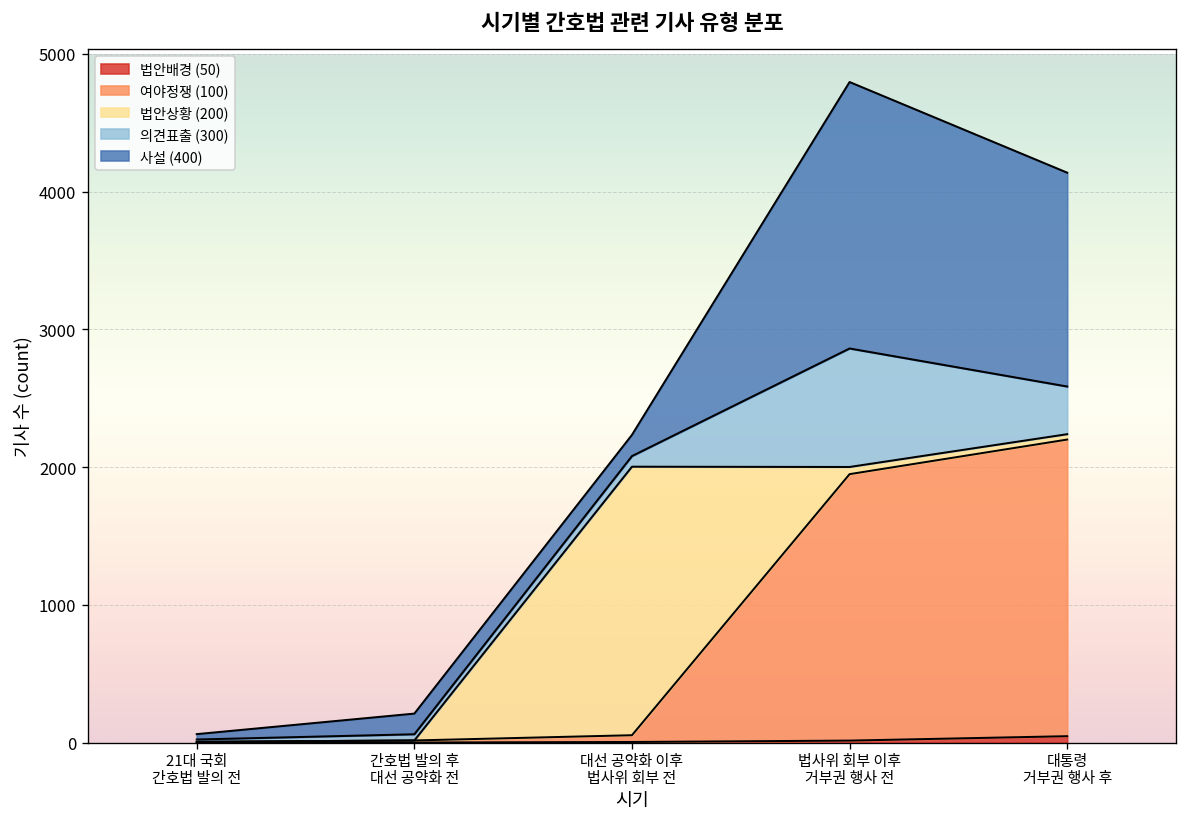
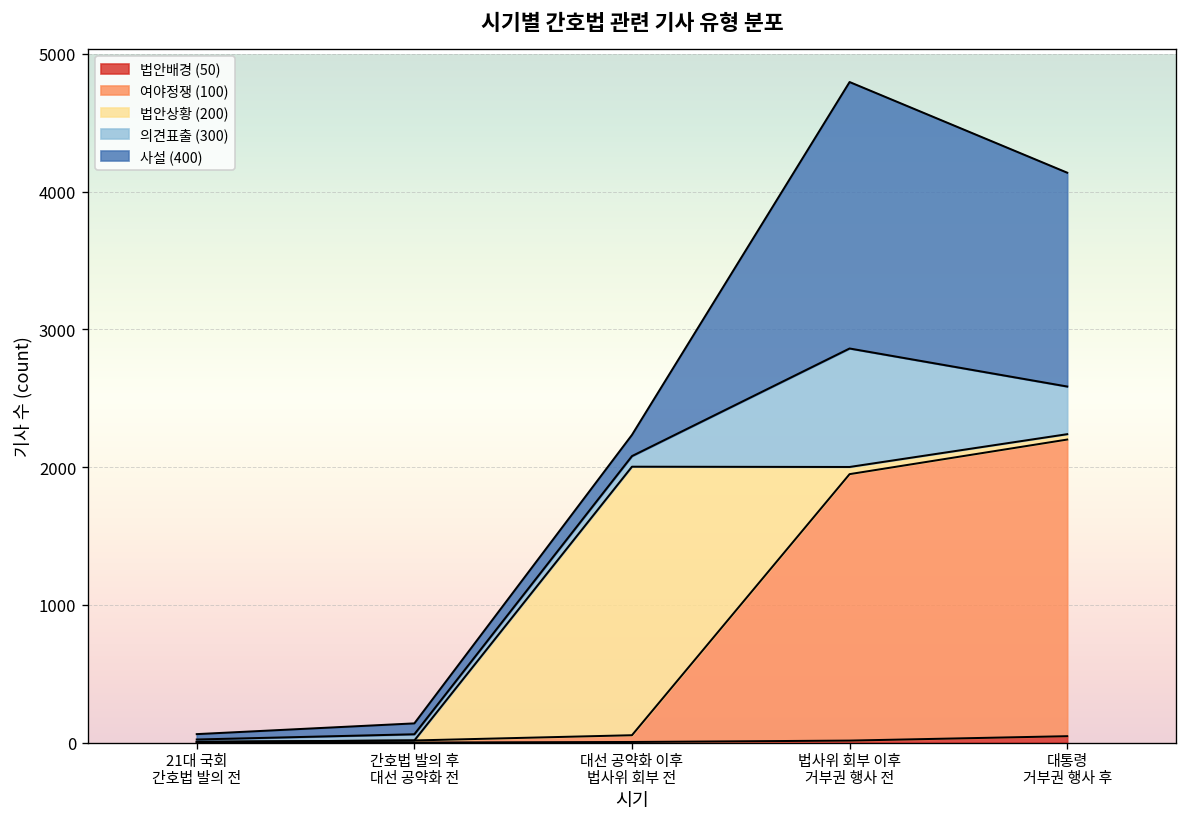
사설 (400), 간호법 발의 후 대선 공약화 전: 150 -> 80
